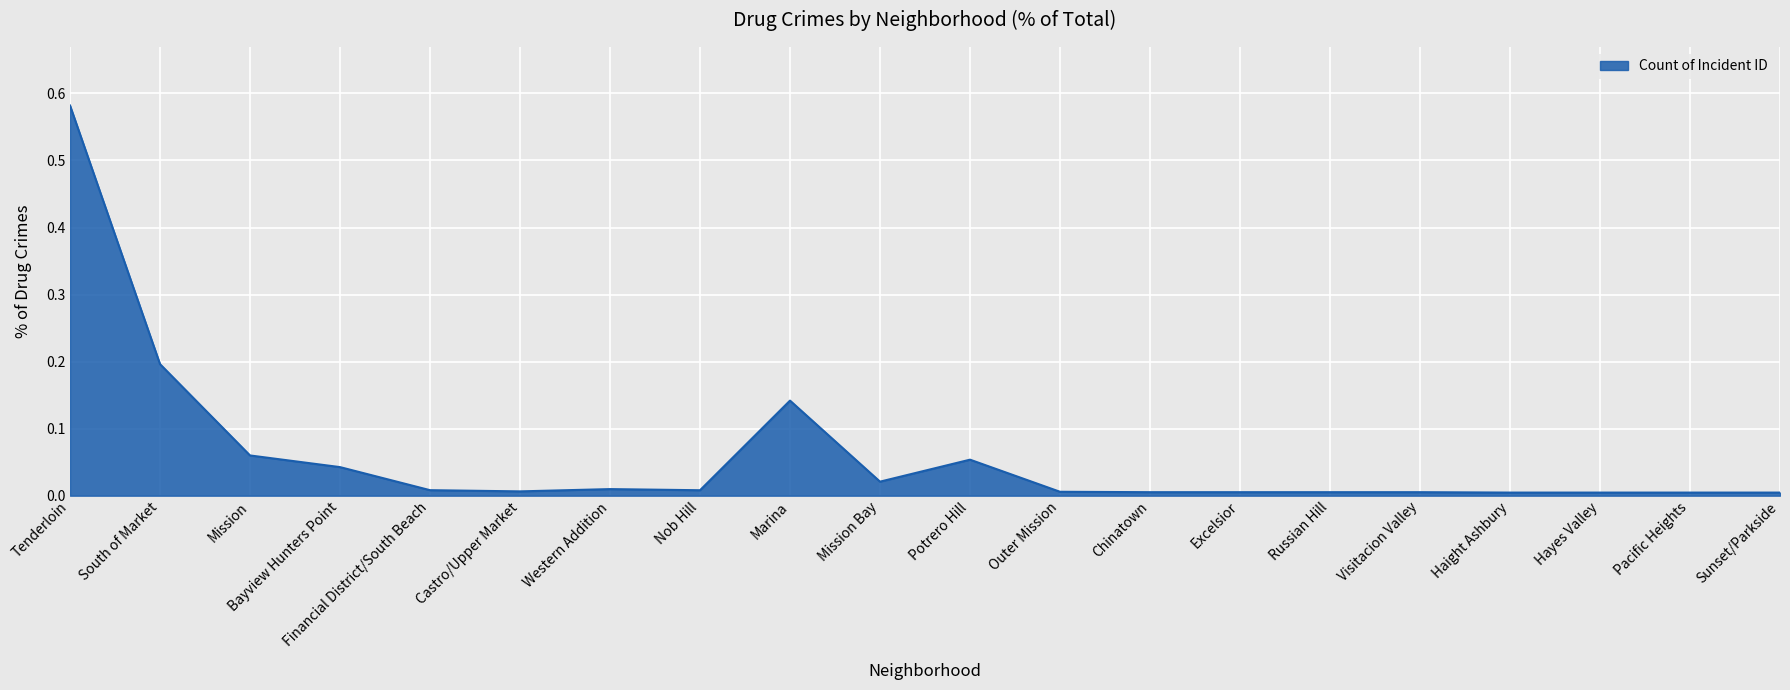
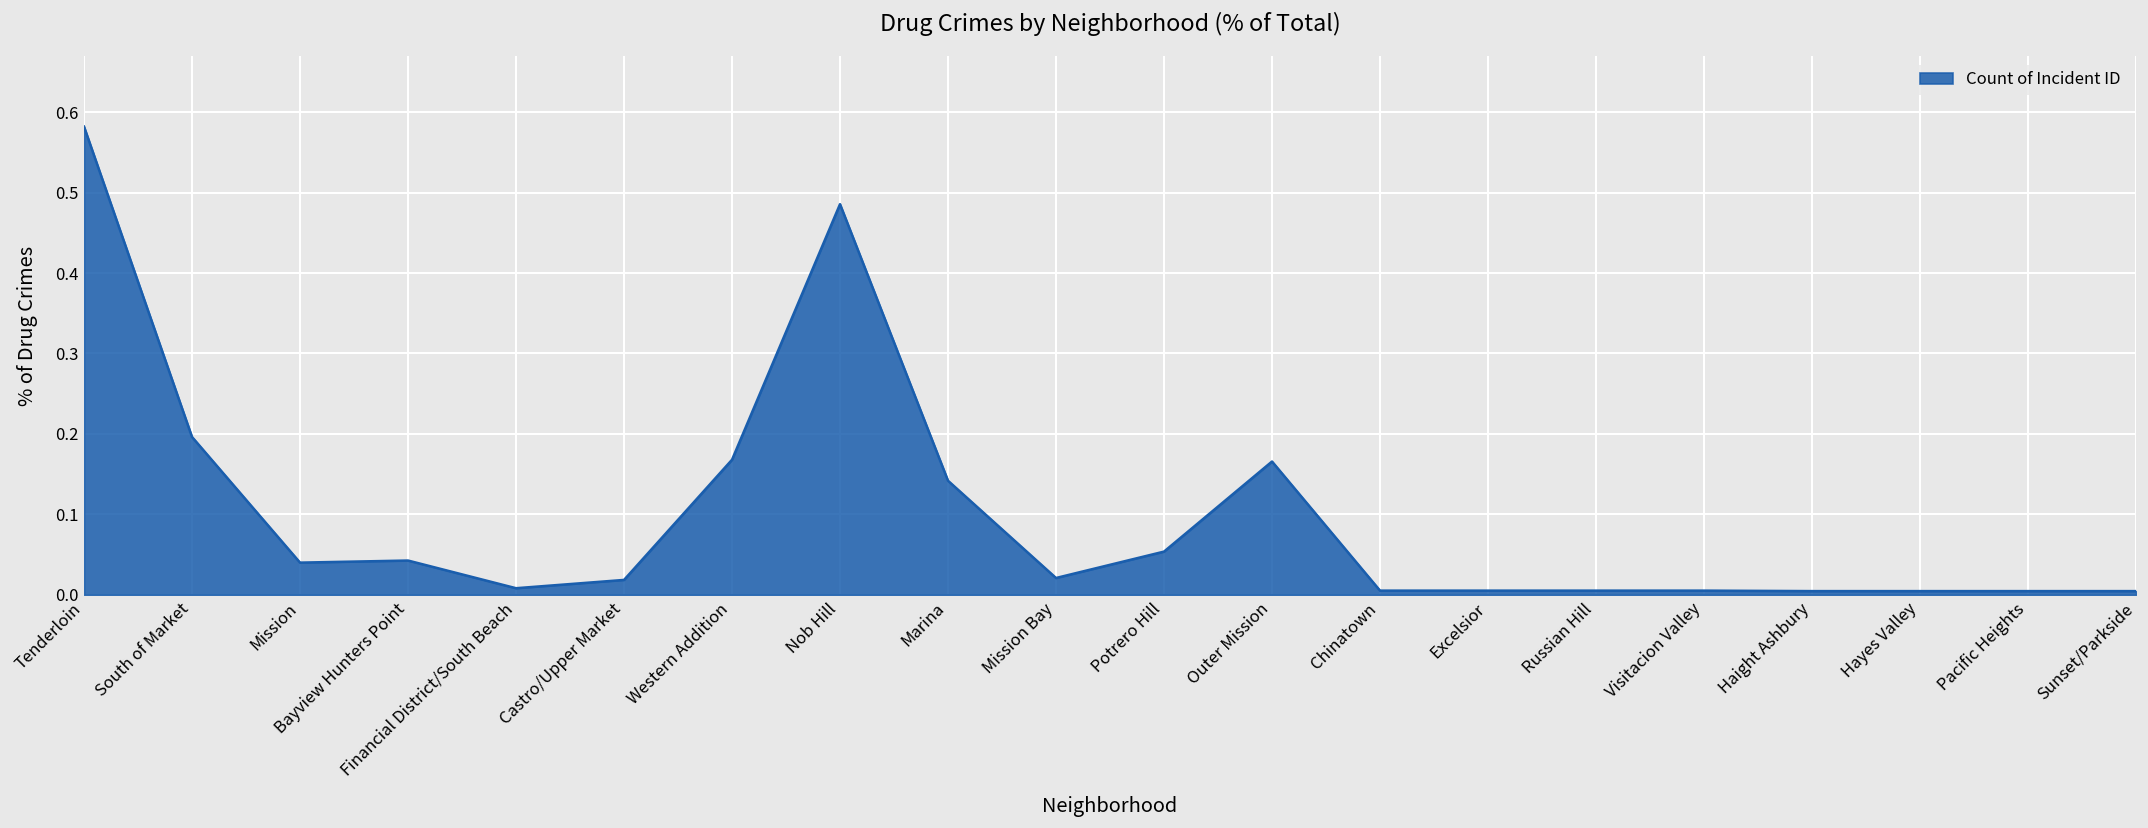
Mission: 0.06 -> 0.04
Castro/Upper Market: 0.01 -> 0.02
Western Addition: 0.01 -> 0.17
Nob Hill: 0.01 -> 0.49
Outer Mission: 0.01 -> 0.17
